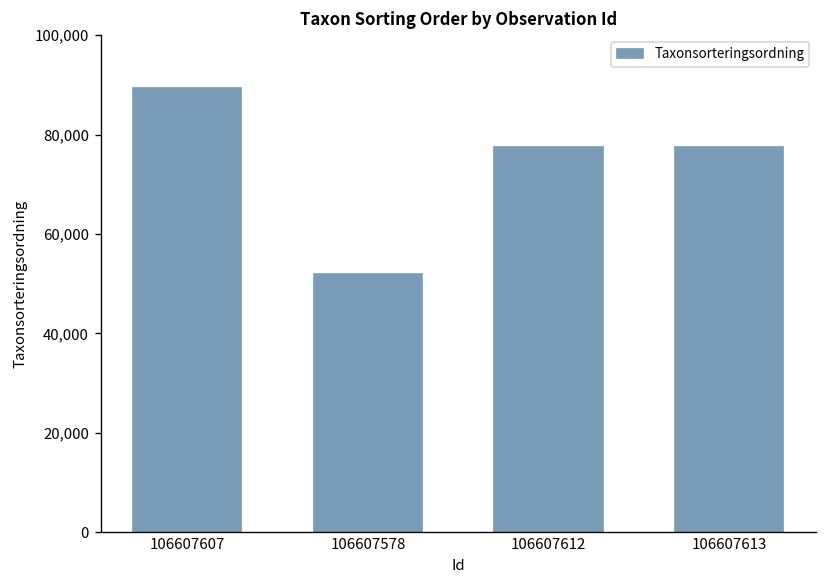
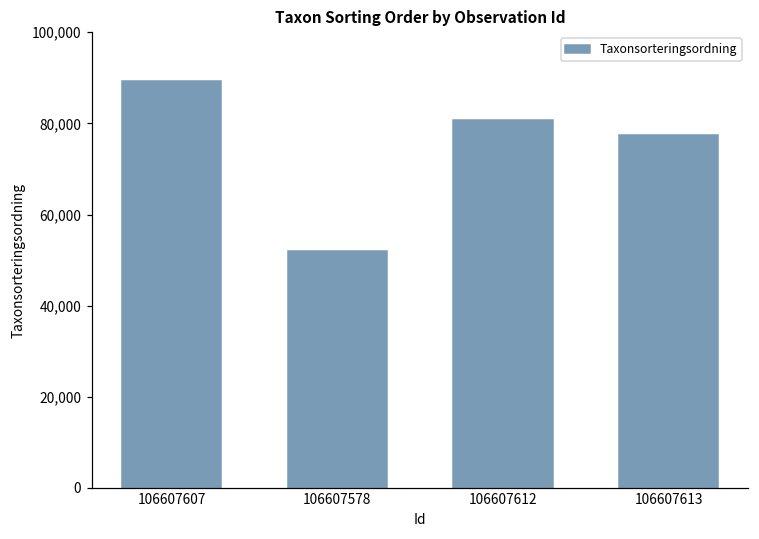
106607612: 78,000 -> 81,000
